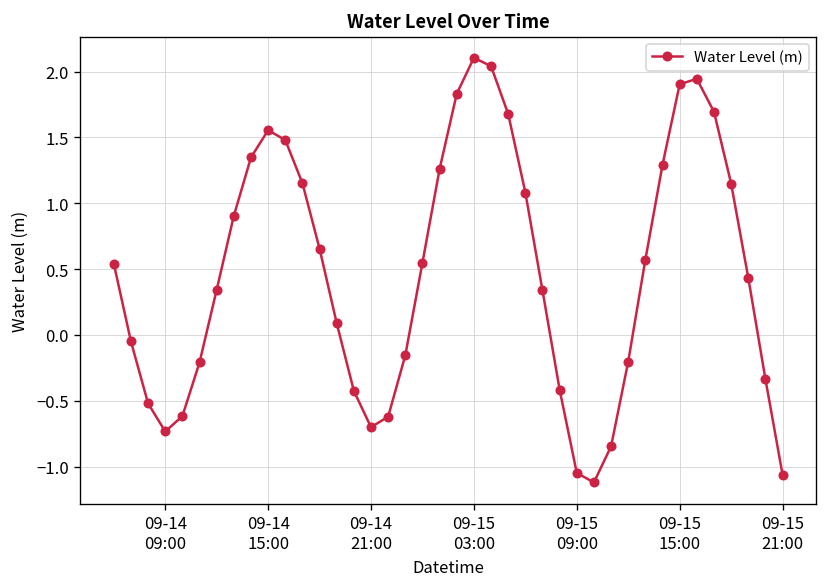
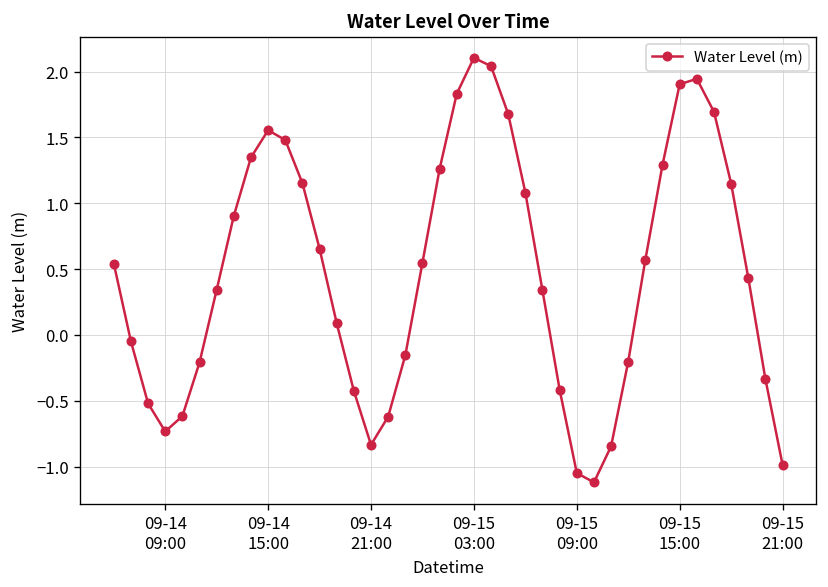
09-14 21:00: -0.70 -> -0.84
09-15 21:00: -1.06 -> -0.99
